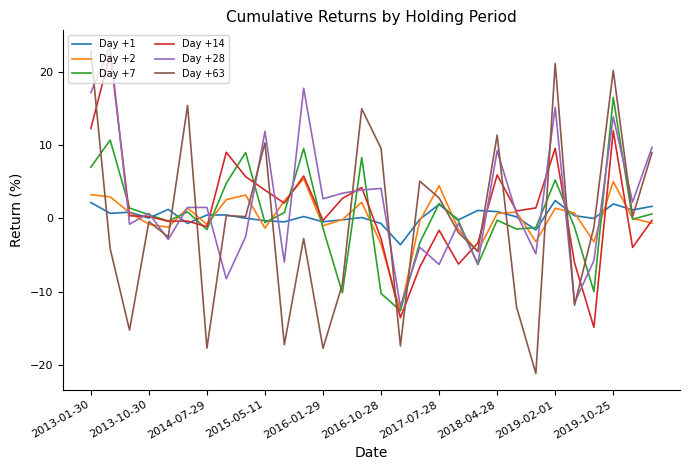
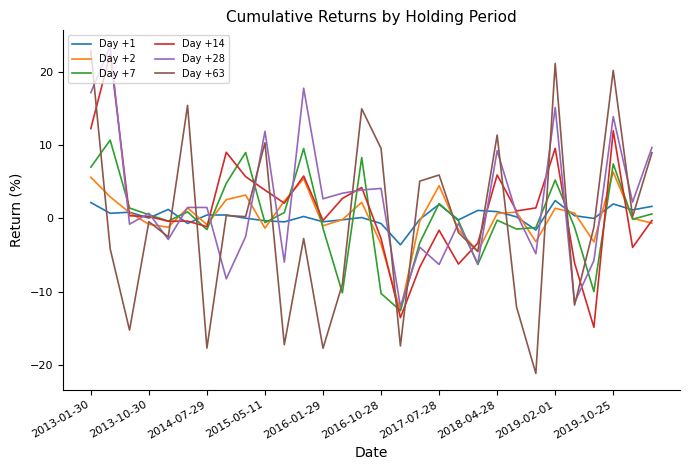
Day +2, 2013-01-30: 3 -> 6
Day +63, 2017-07-28: 3 -> 6
Day +2, 2019-10-25: 5 -> 6
Day +7, 2019-10-25: 17 -> 7
